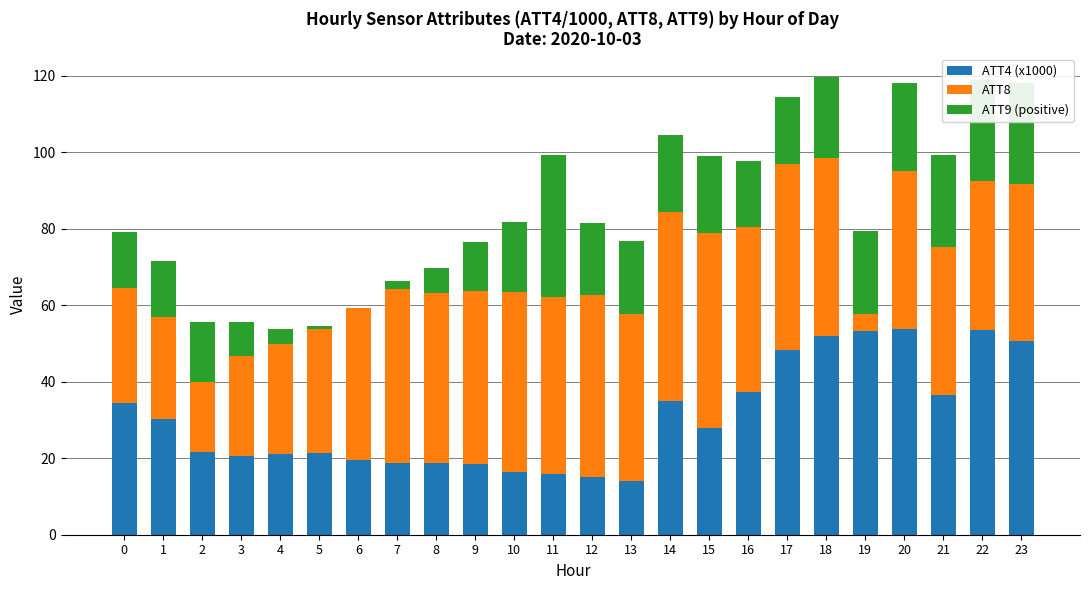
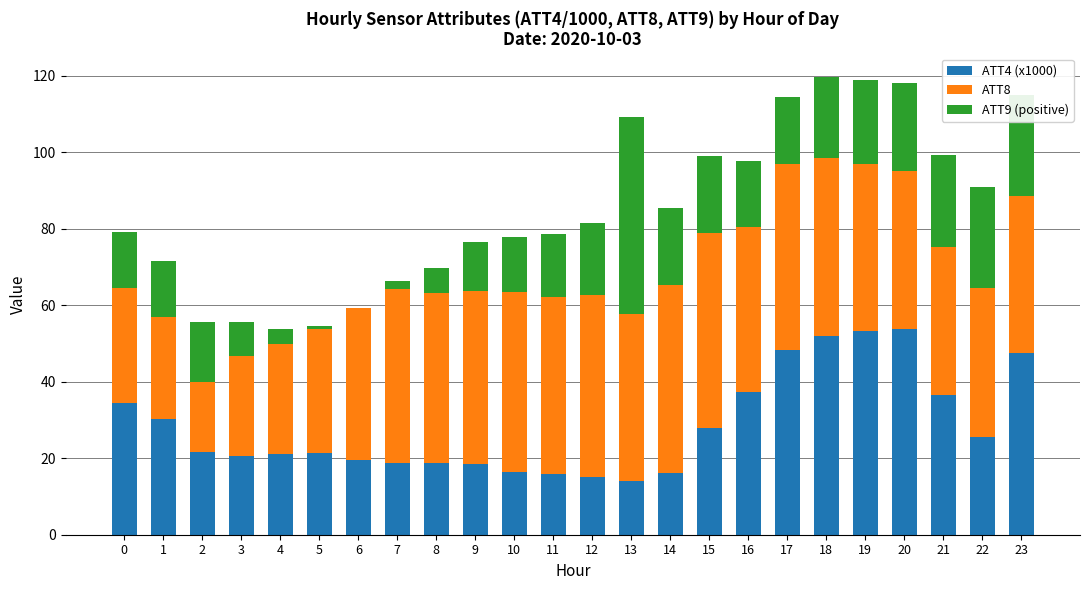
ATT9 (positive), 10: 18 -> 15
ATT9 (positive), 11: 37 -> 16
ATT9 (positive), 13: 19 -> 51
ATT4 (x1000), 14: 35 -> 16
ATT8, 19: 4 -> 44
ATT4 (x1000), 22: 54 -> 25
ATT4 (x1000), 23: 51 -> 47
